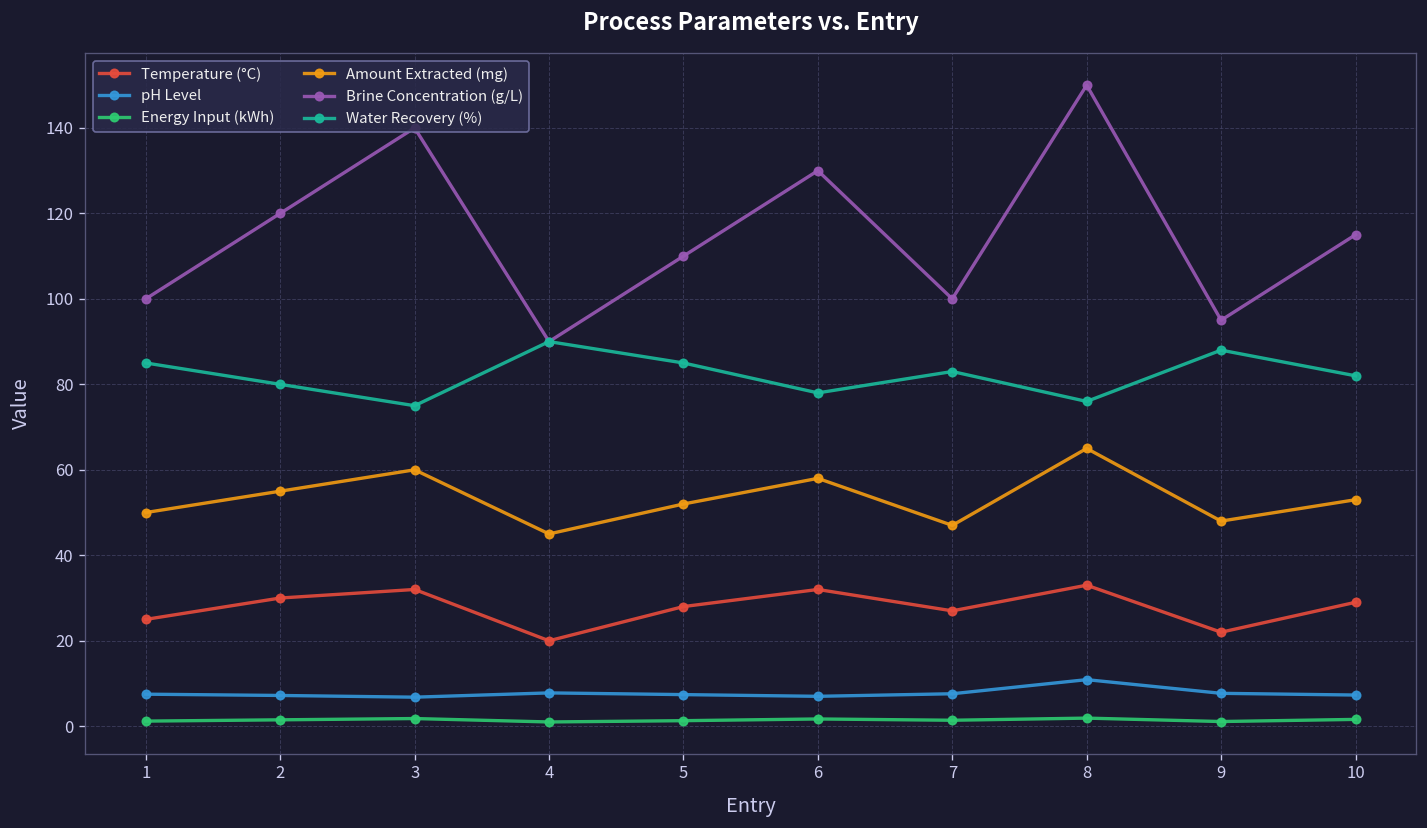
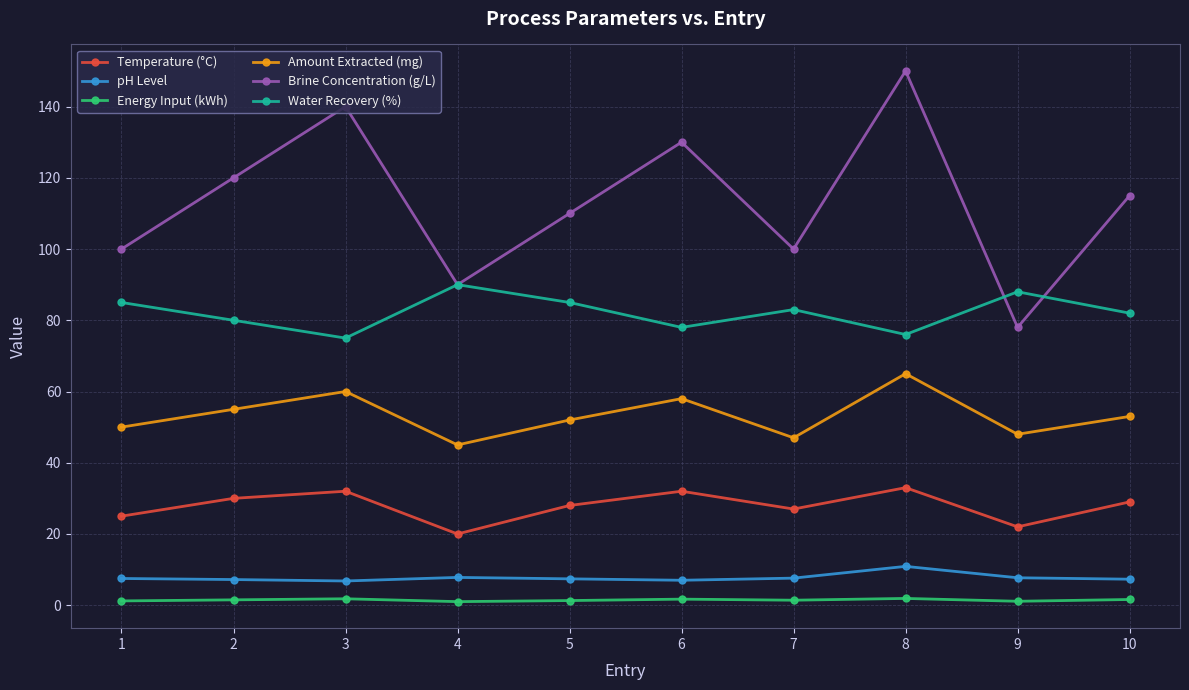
Brine Concentration (g/L), 9: 95 -> 78
